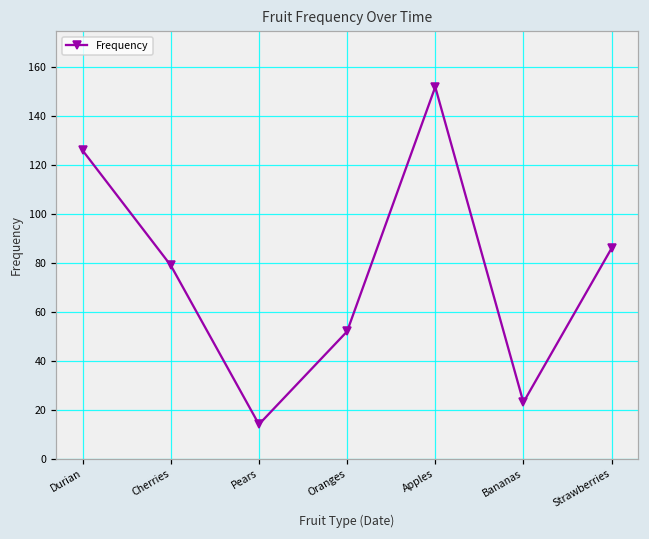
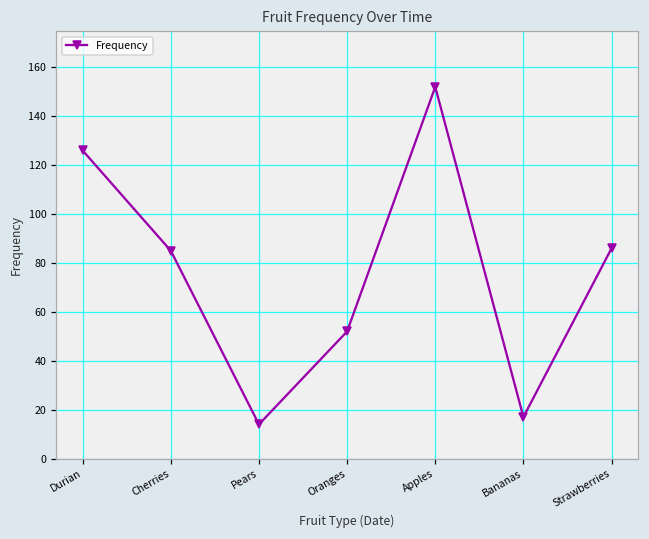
Cherries: 79 -> 85
Bananas: 23 -> 17
